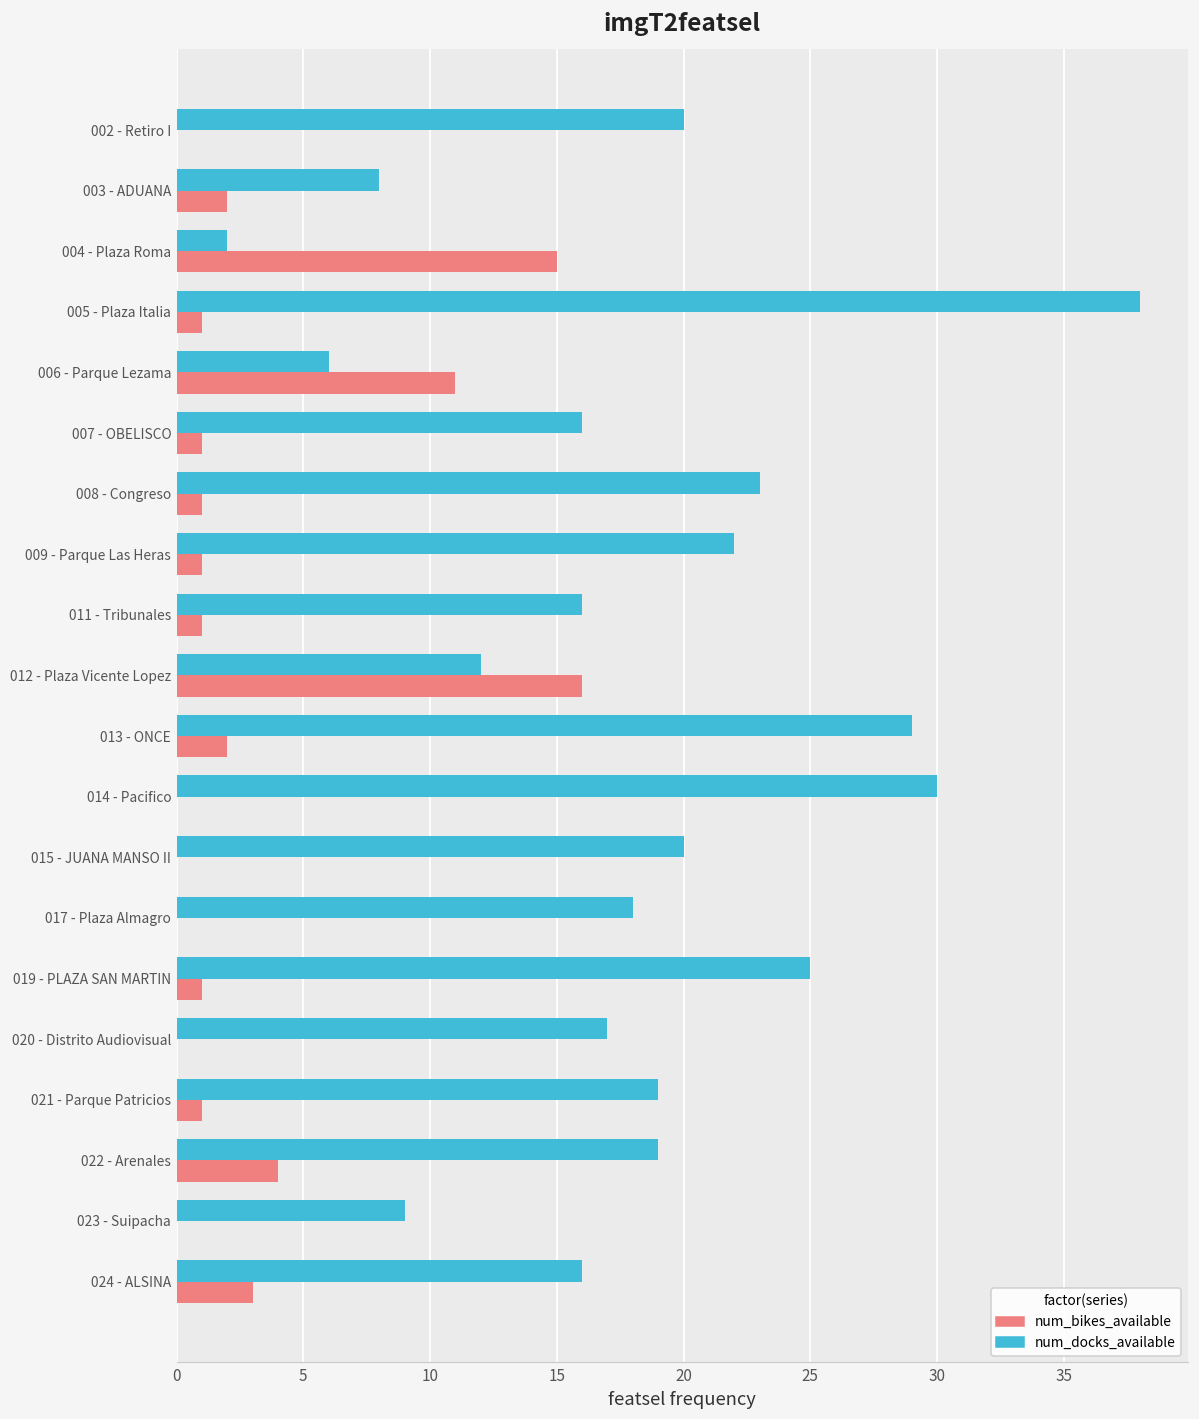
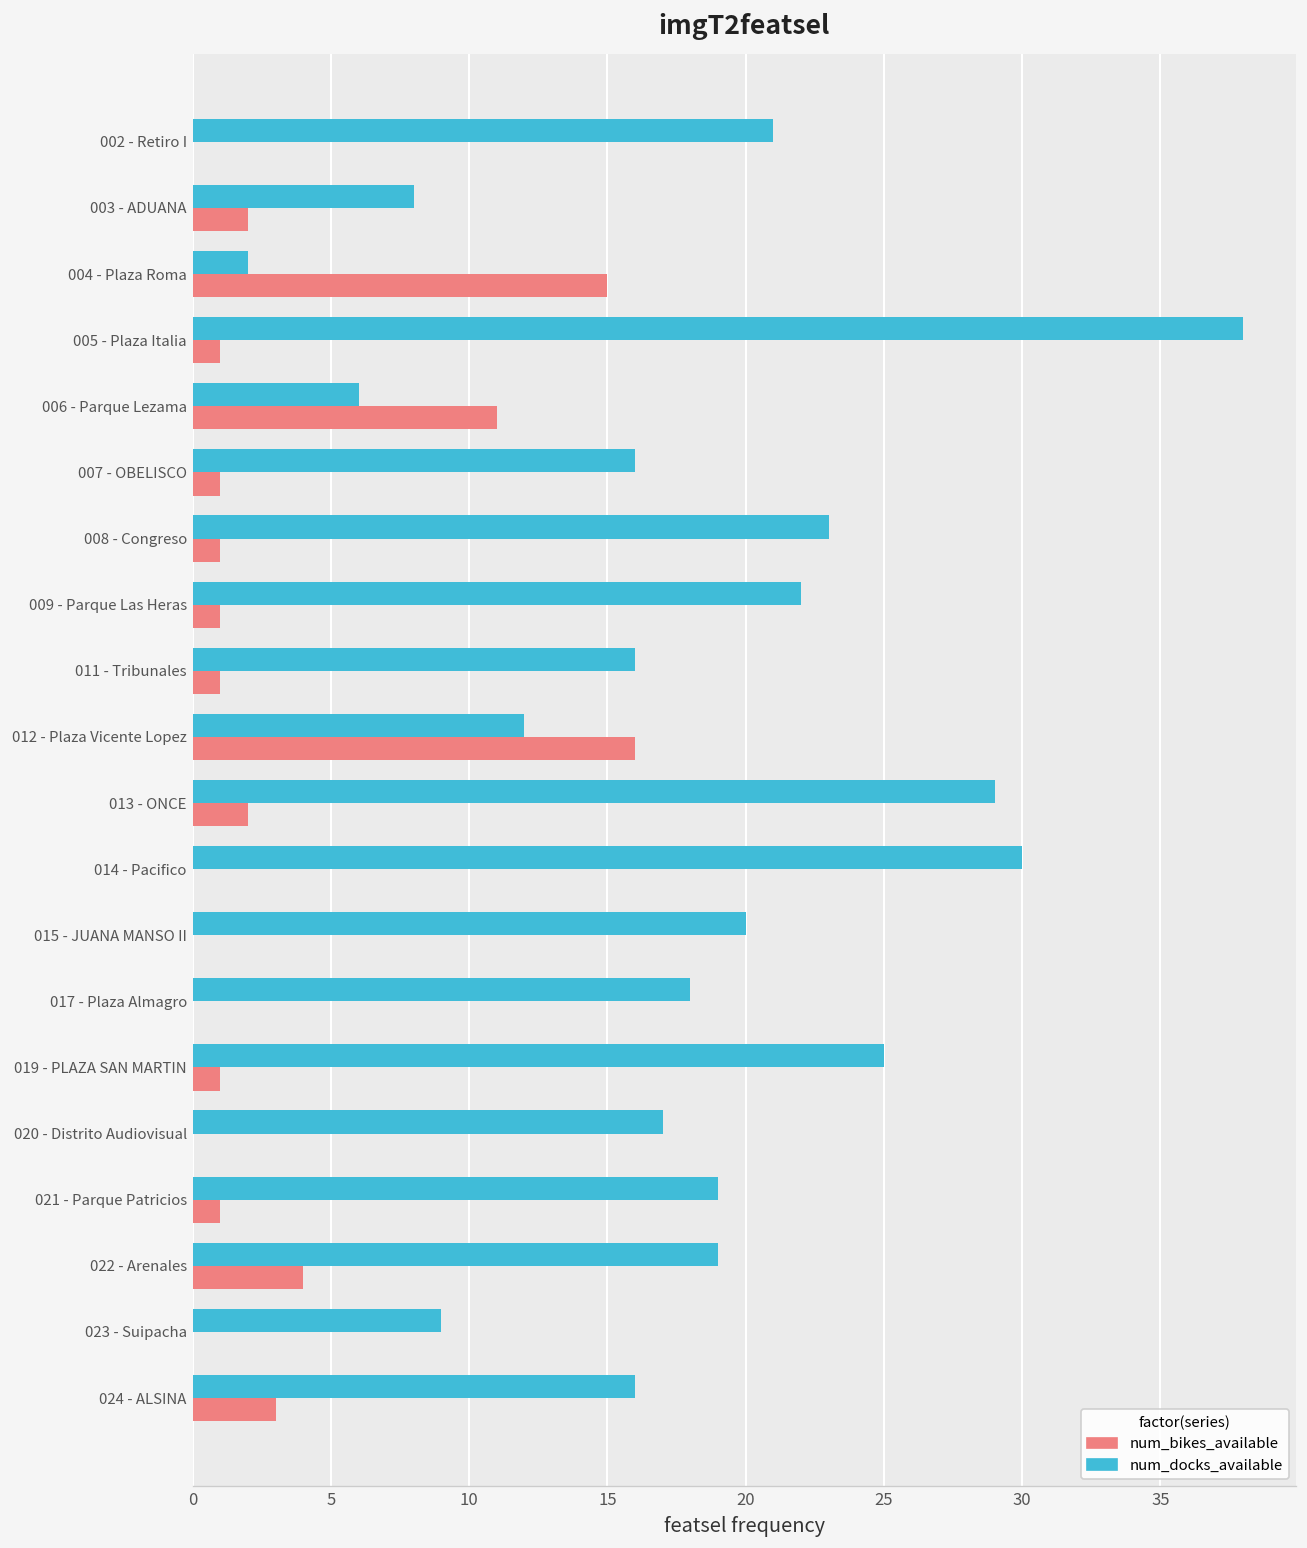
num_docks_available, 002 - Retiro I: 20 -> 21
